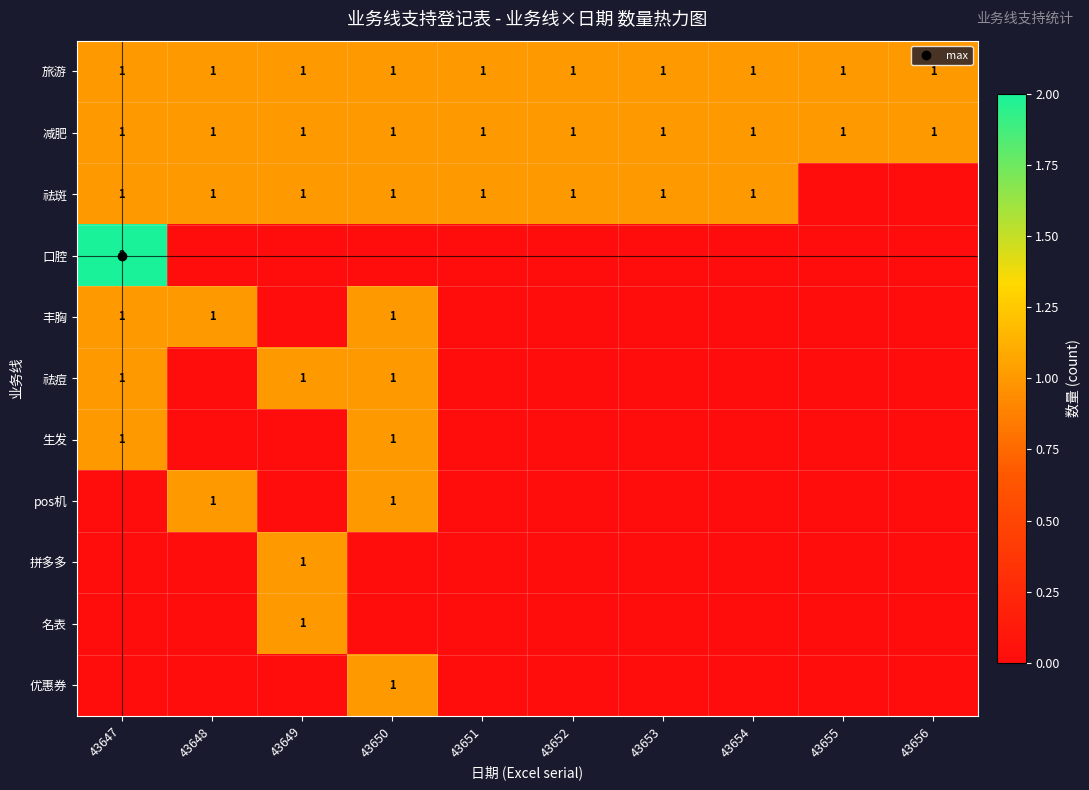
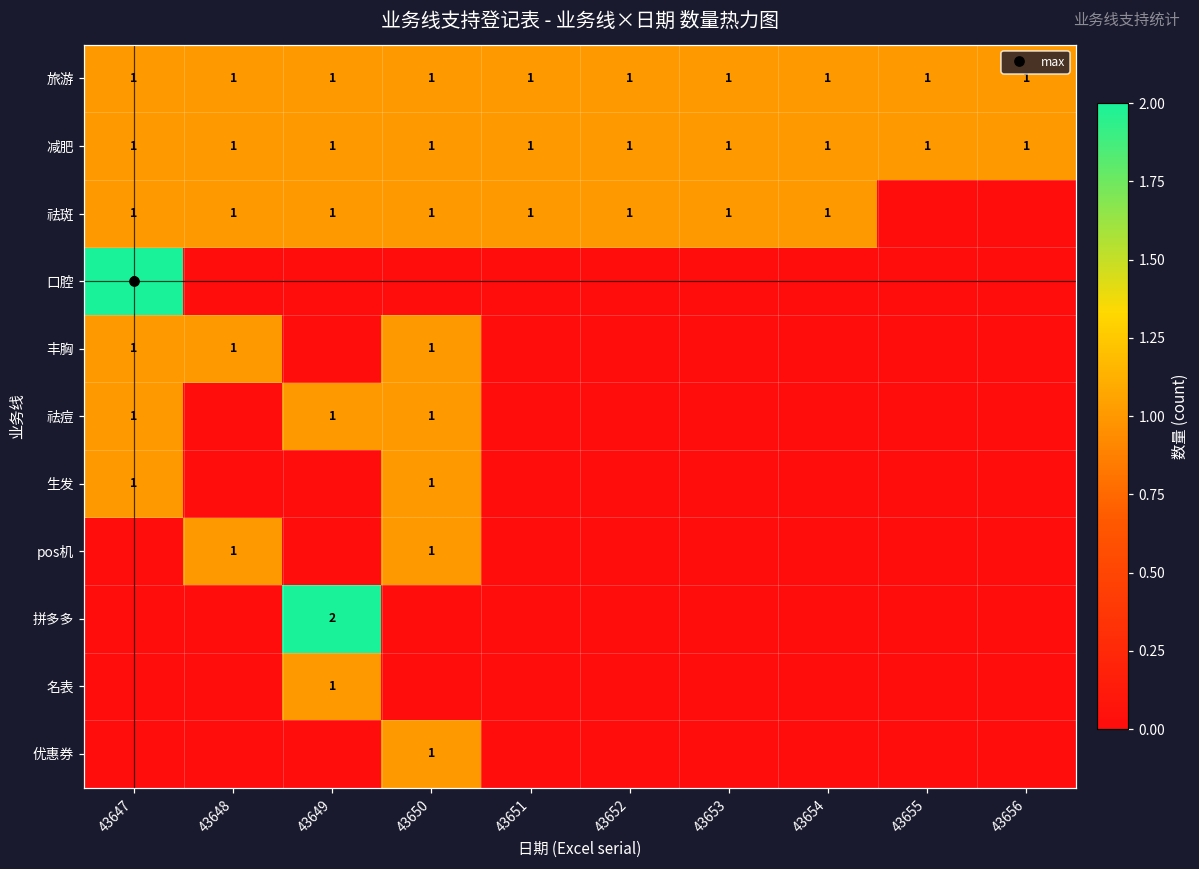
拼多多, 43649: 1 -> 2
